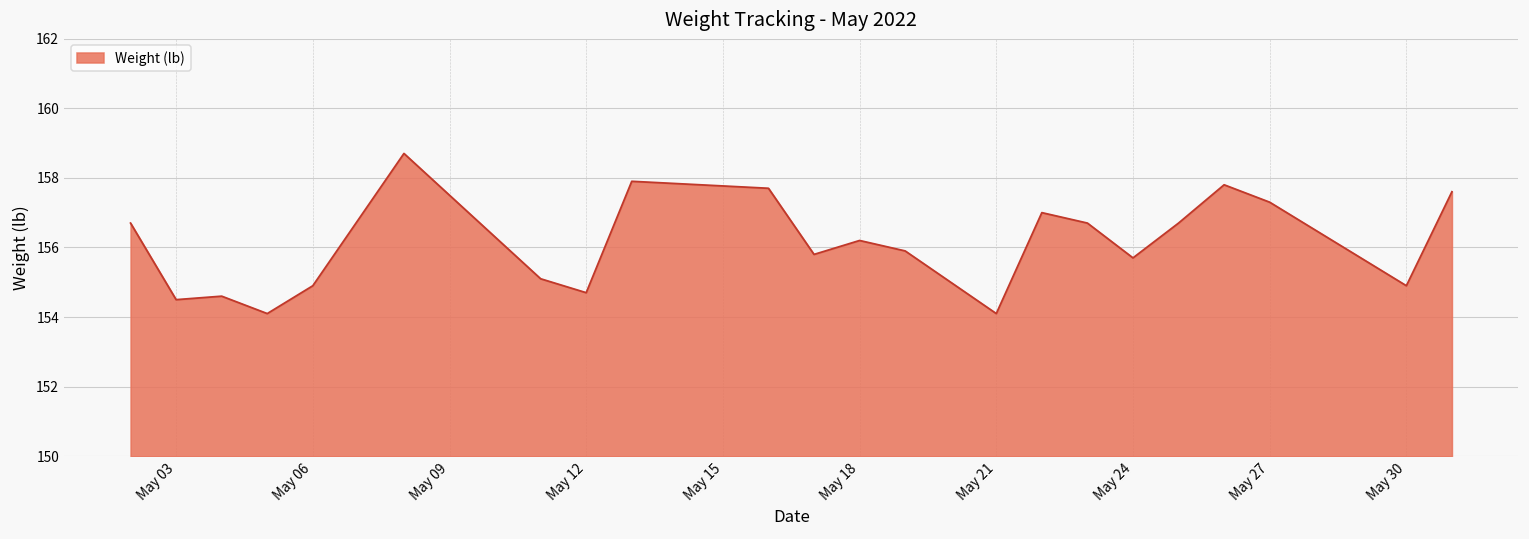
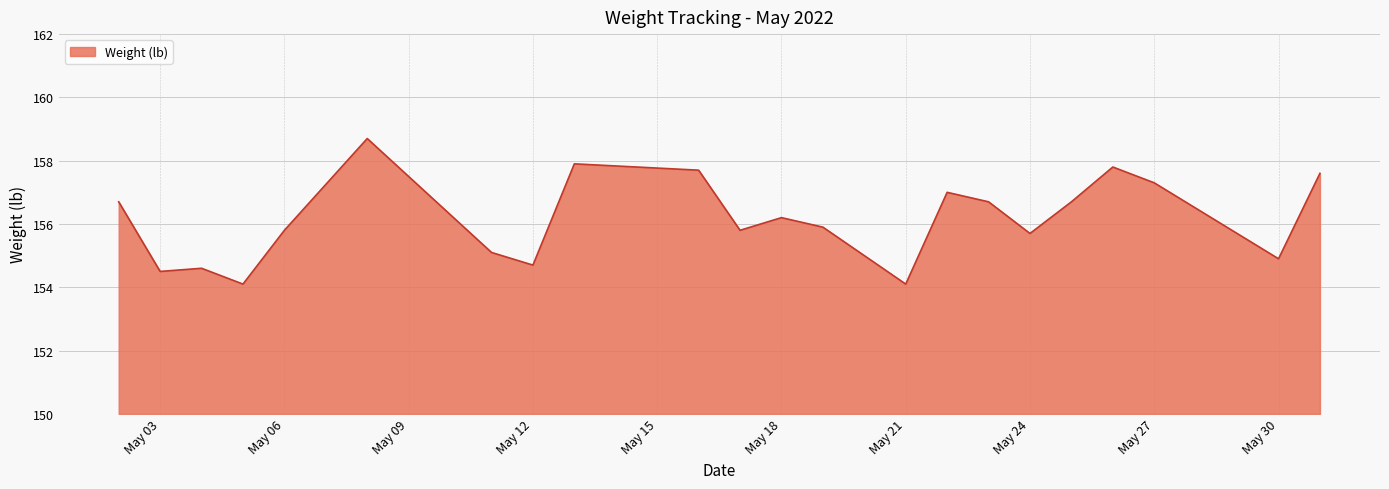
May 06: 154.9 -> 155.8
